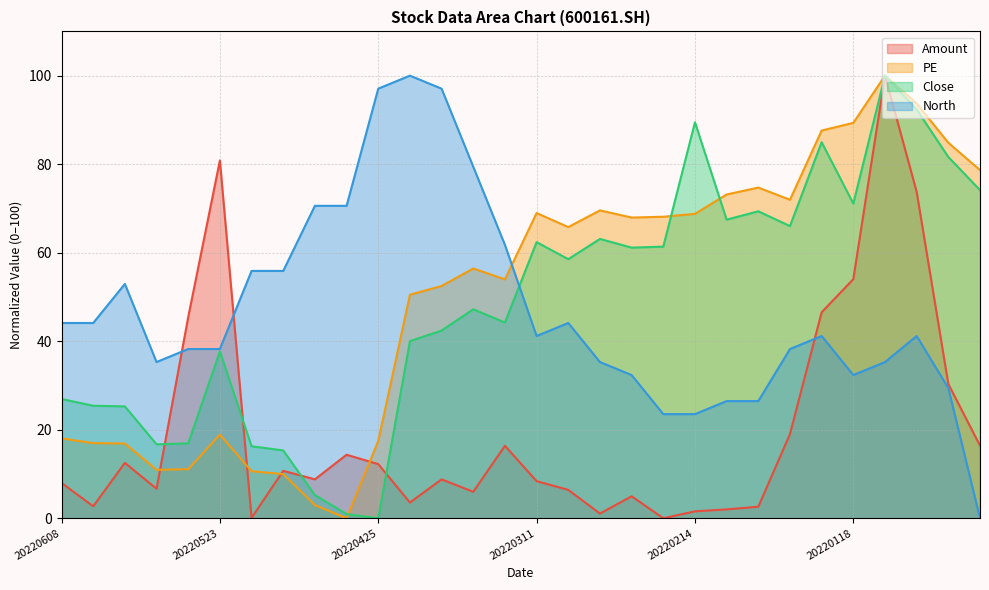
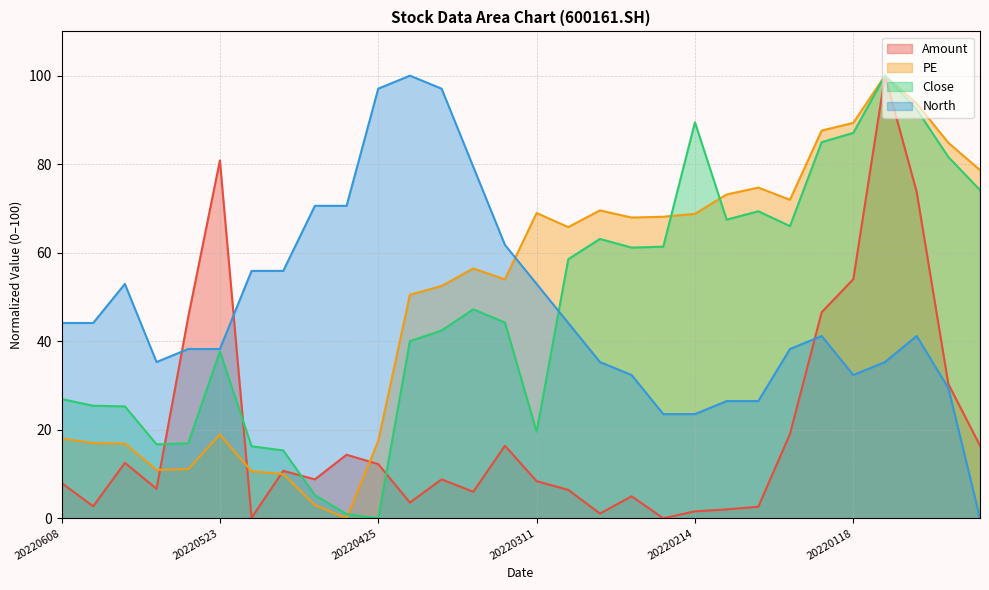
Close, 20220311: 62 -> 20
North, 20220311: 41 -> 53
Close, 20220118: 71 -> 87
